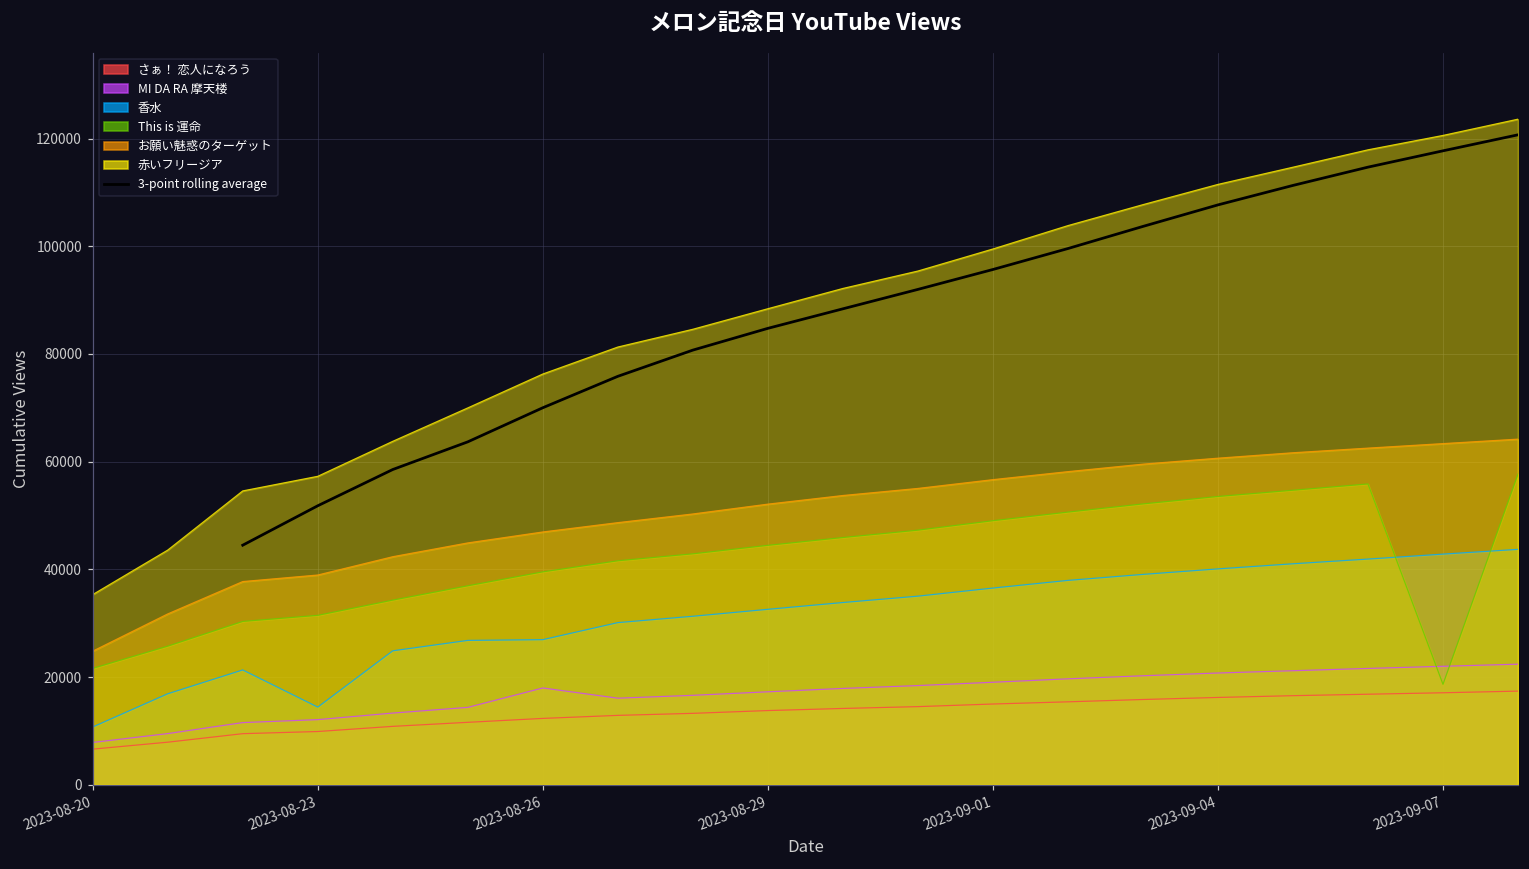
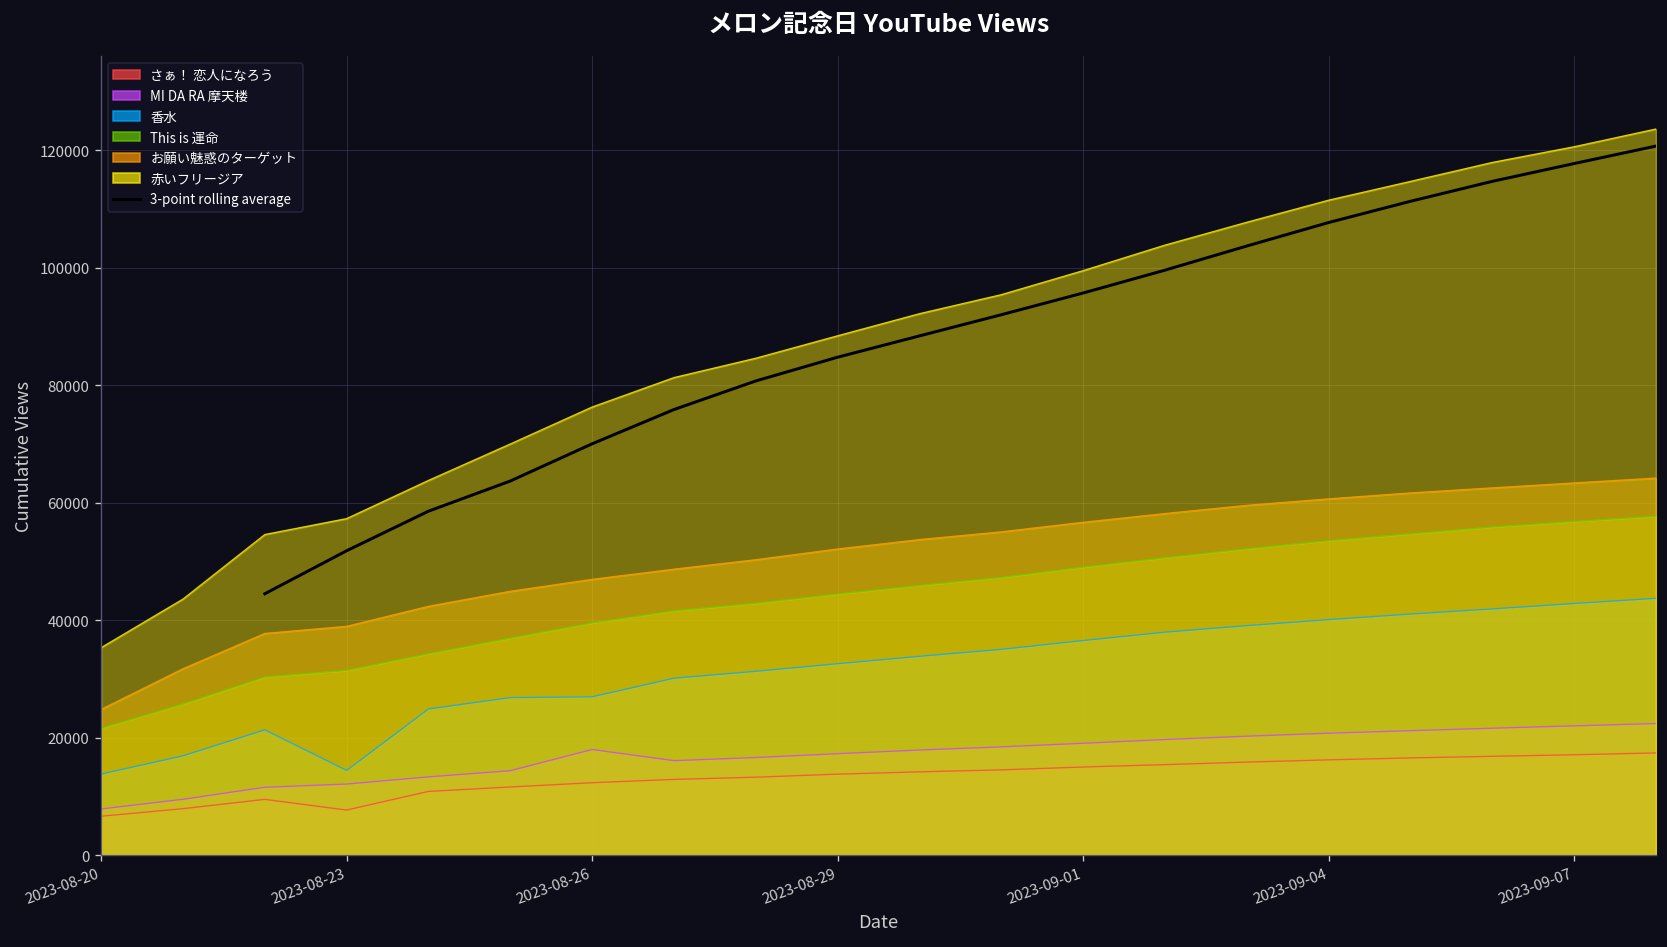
香水, 2023-08-20: 11000 -> 14000
さぁ！ 恋人になろう, 2023-08-23: 10000 -> 8000
This is 運命, 2023-09-07: 19000 -> 57000
